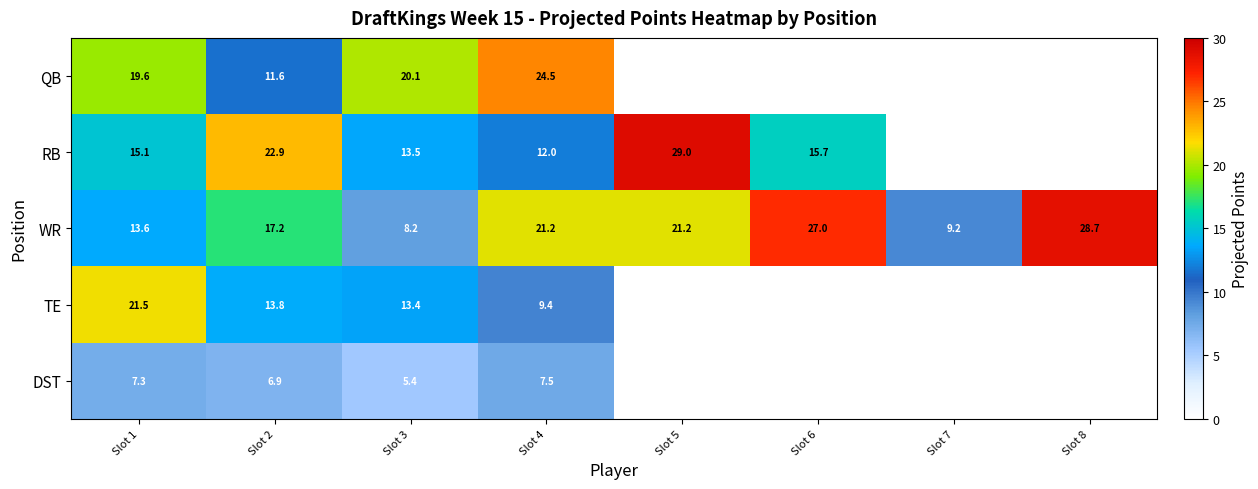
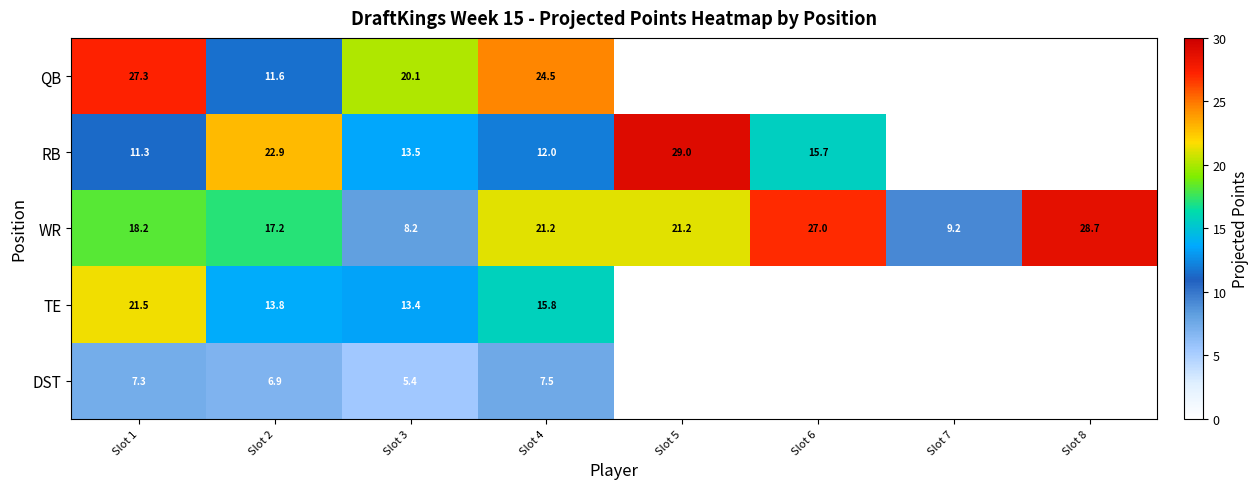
QB, Slot 1: 19.6 -> 27.3
RB, Slot 1: 15.1 -> 11.3
WR, Slot 1: 13.6 -> 18.2
TE, Slot 4: 9.4 -> 15.8
